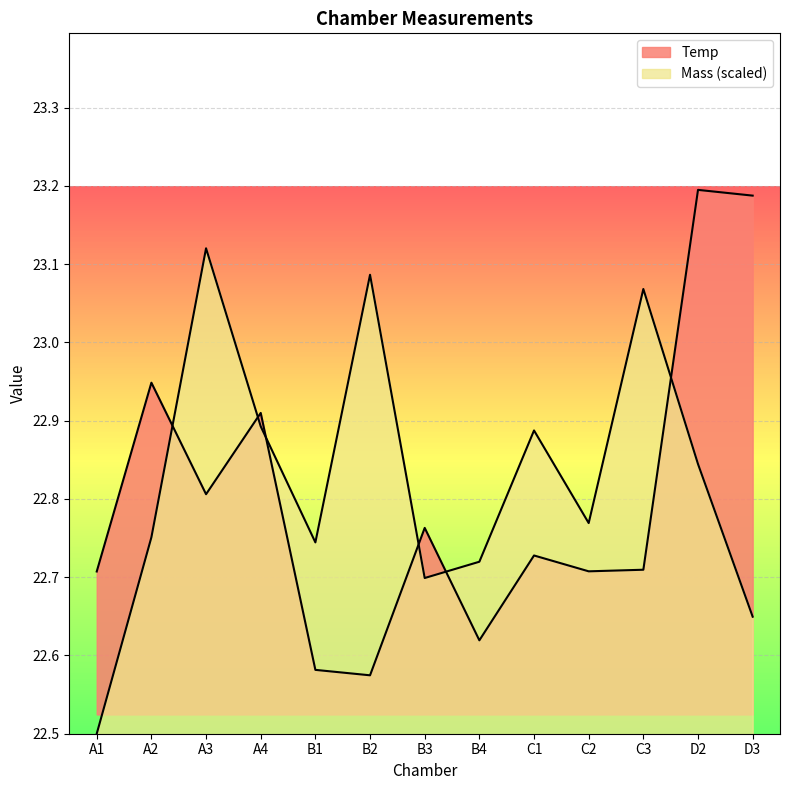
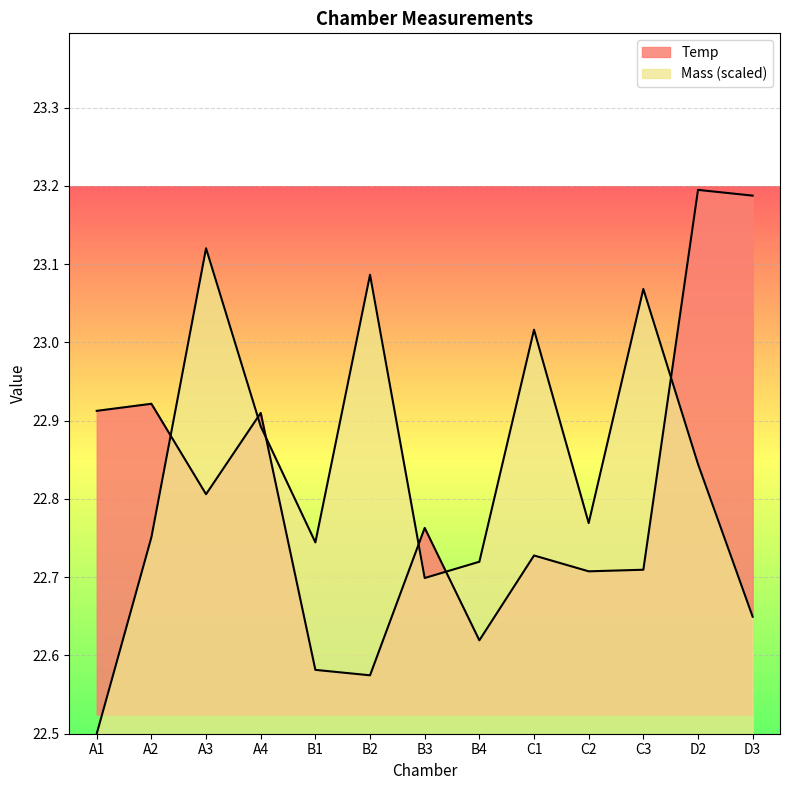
Temp, A1: 22.71 -> 22.91
Temp, A2: 22.95 -> 22.92
Mass (scaled), C1: 22.89 -> 23.02
